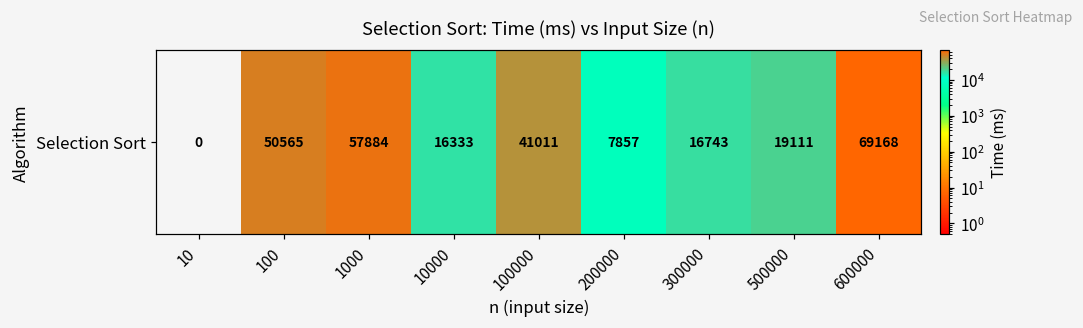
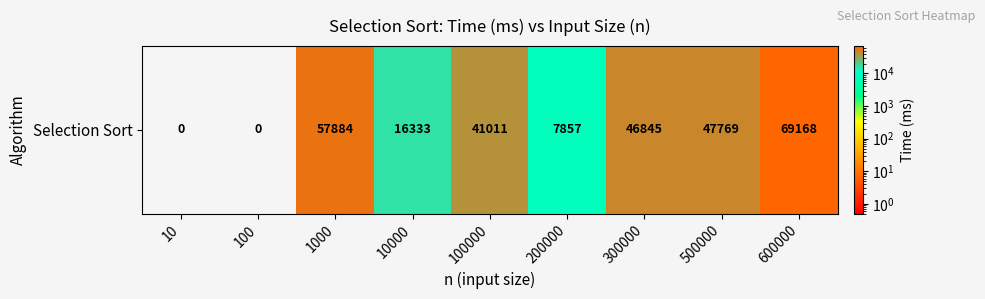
Selection Sort, 100: 50565 -> 0
Selection Sort, 300000: 16743 -> 46845
Selection Sort, 500000: 19111 -> 47769
